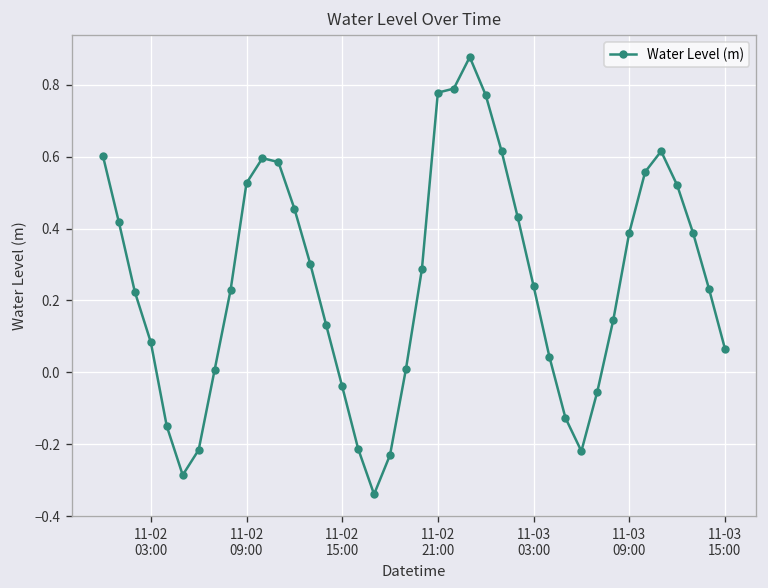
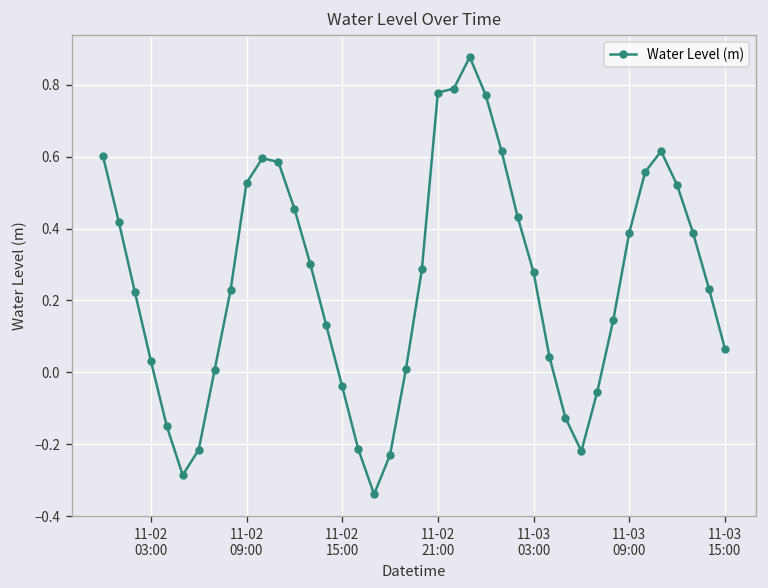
11-02 03:00: 0.08 -> 0.03
11-03 03:00: 0.24 -> 0.28
